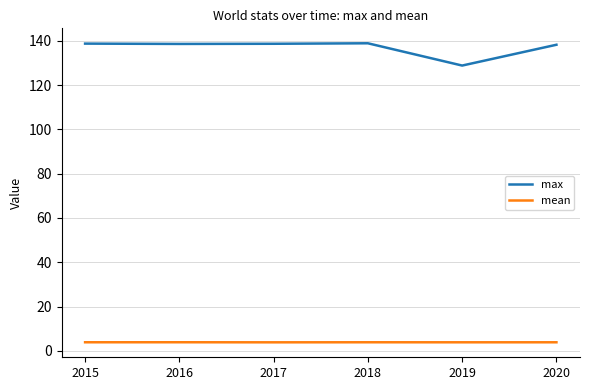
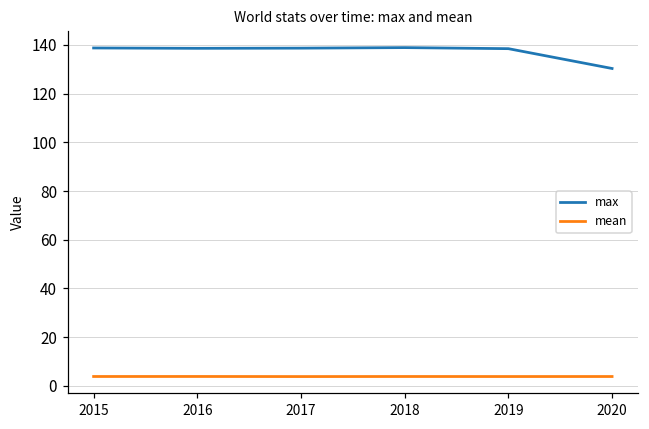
max, 2019: 129 -> 138
max, 2020: 138 -> 130
